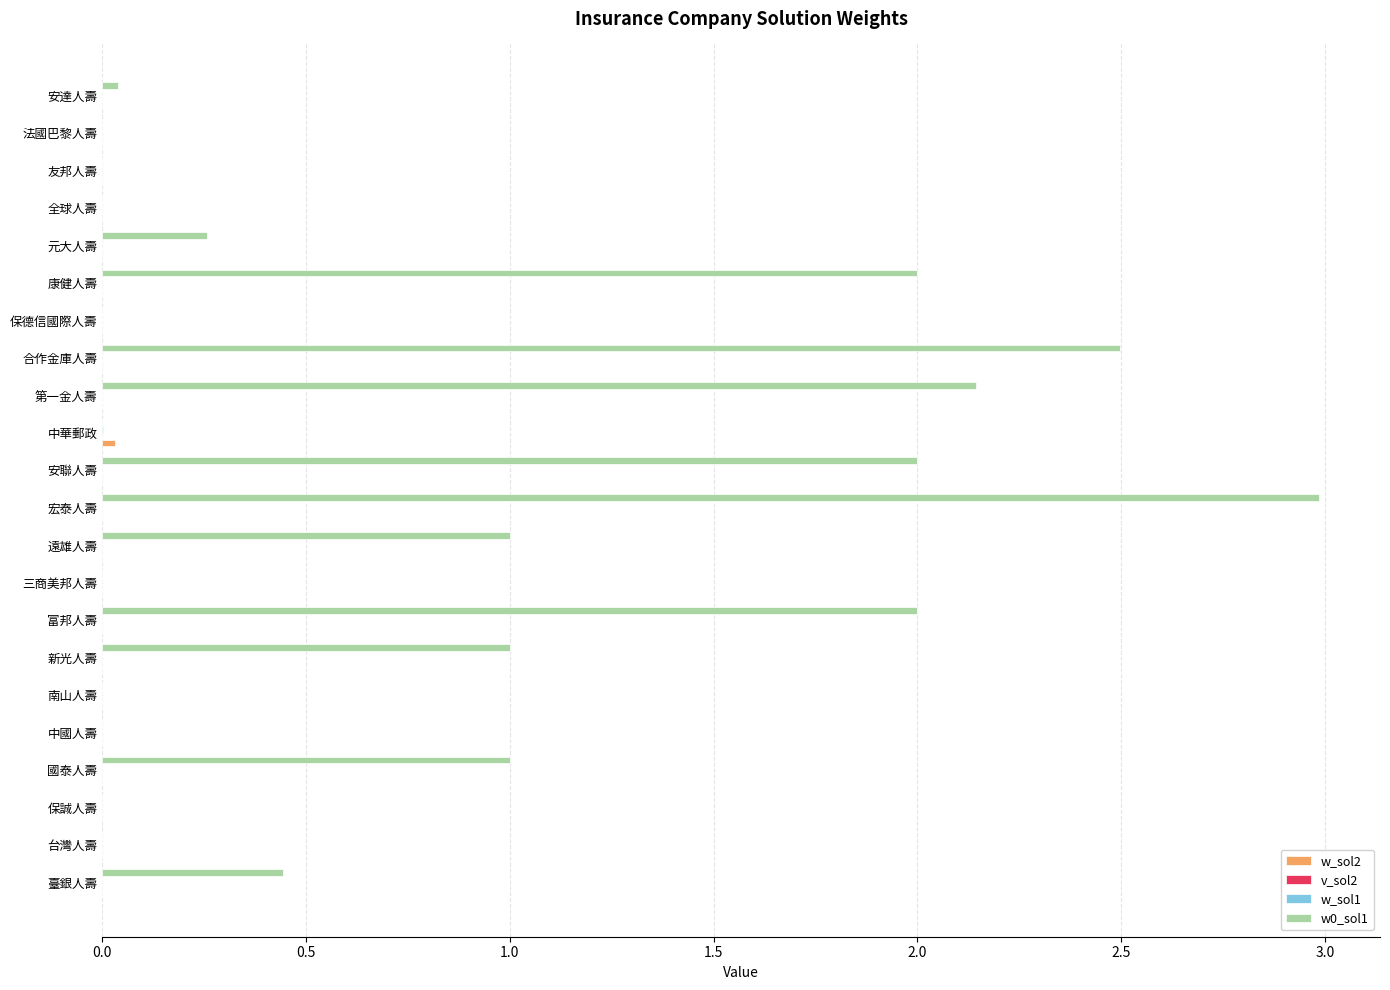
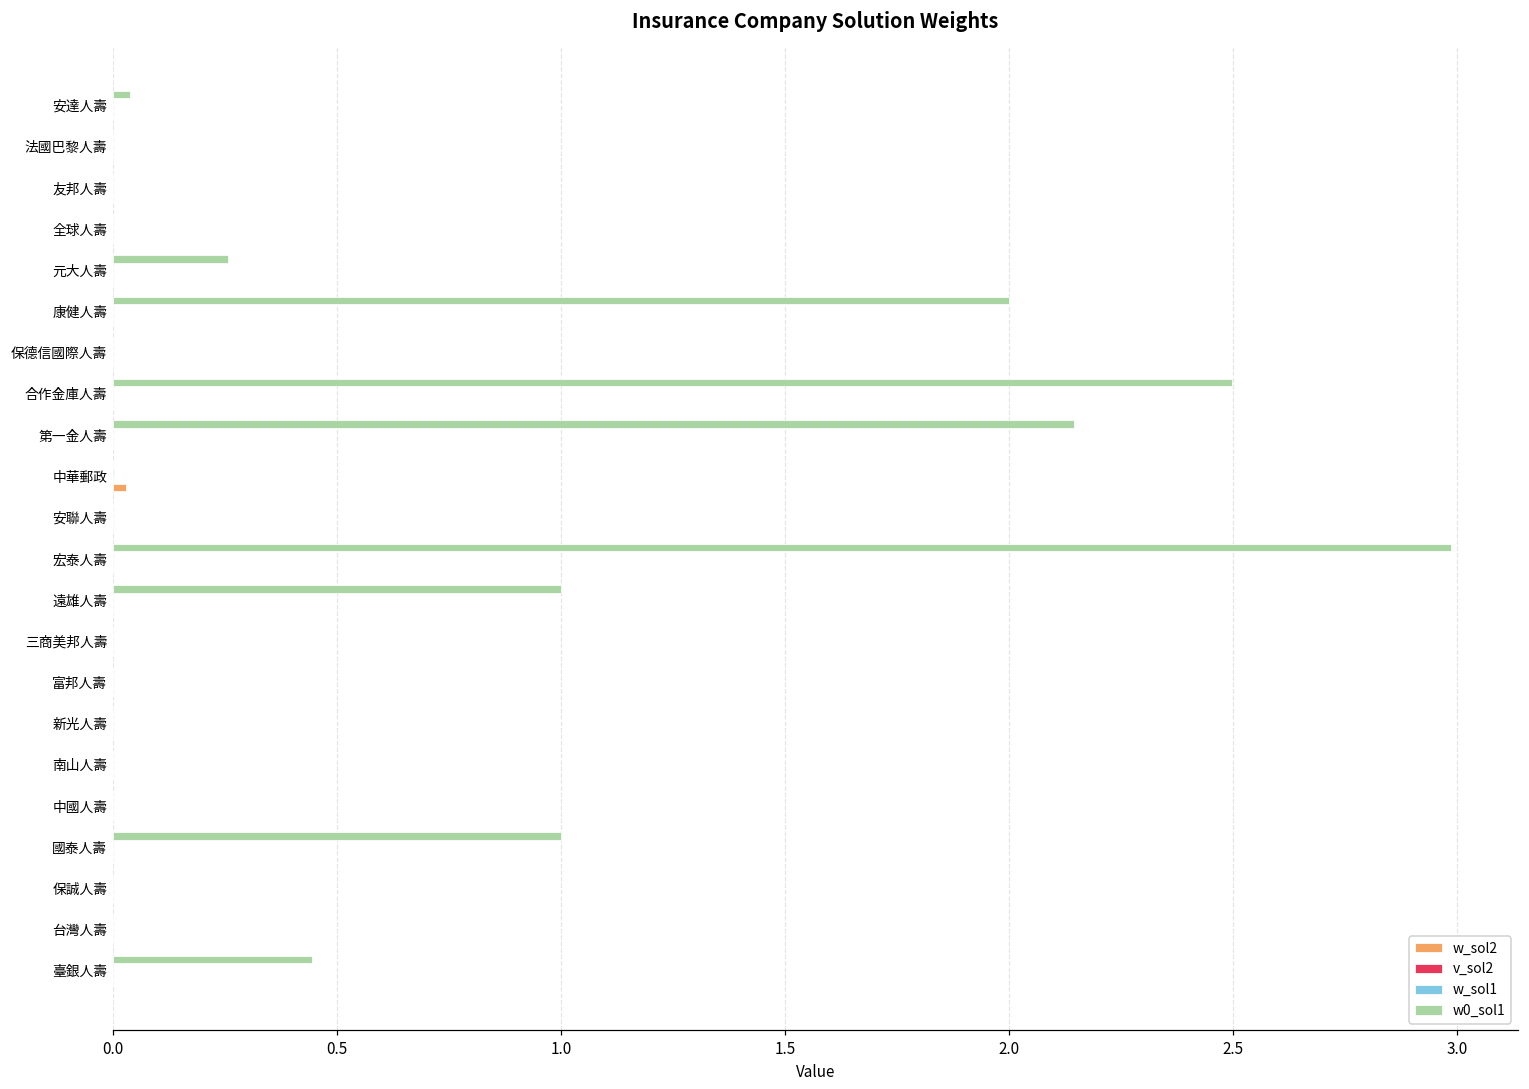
w0_sol1, 安聯人壽: 2 -> 0
w0_sol1, 富邦人壽: 2 -> 0
w0_sol1, 新光人壽: 1 -> 0
